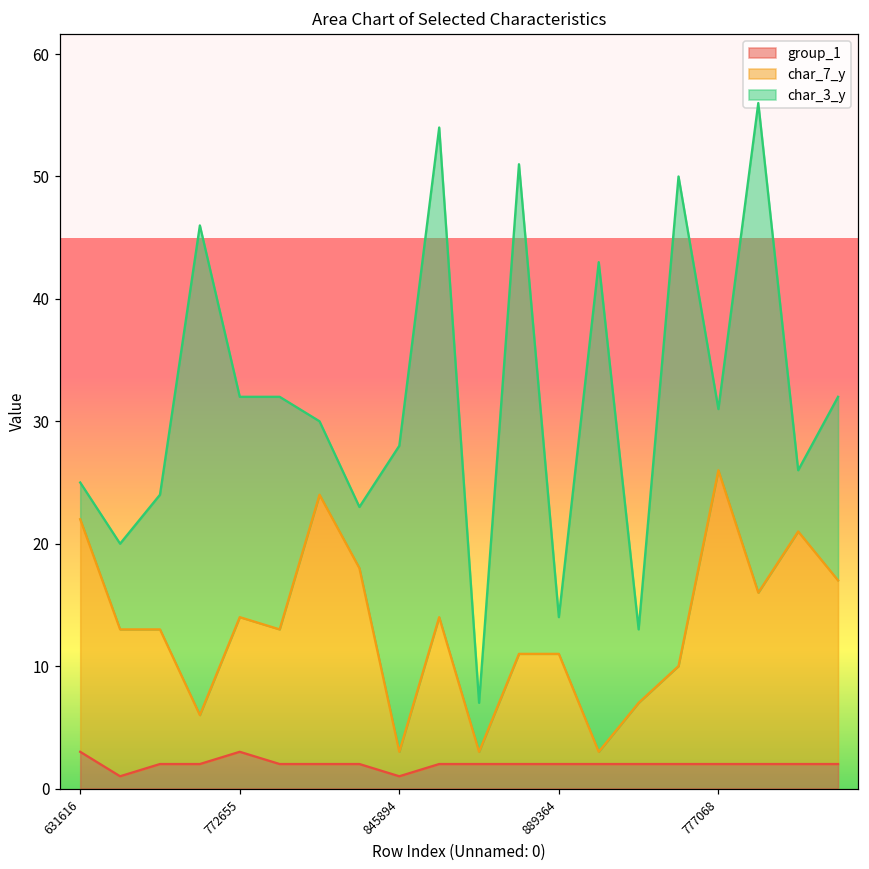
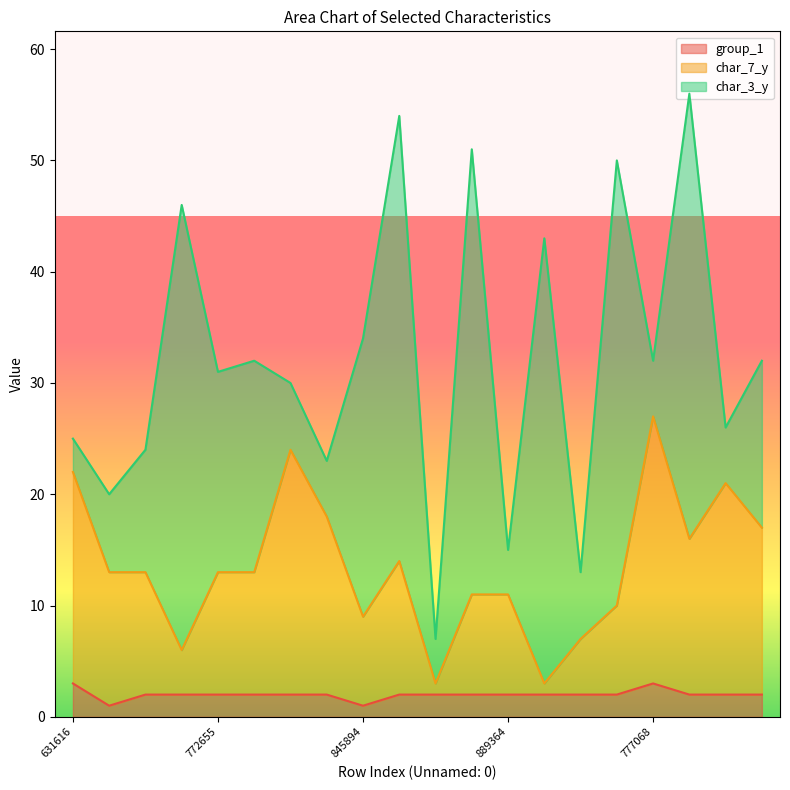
group_1, 772655: 3 -> 2
char_7_y, 845894: 2 -> 8
char_3_y, 889364: 3 -> 4
group_1, 777068: 2 -> 3
